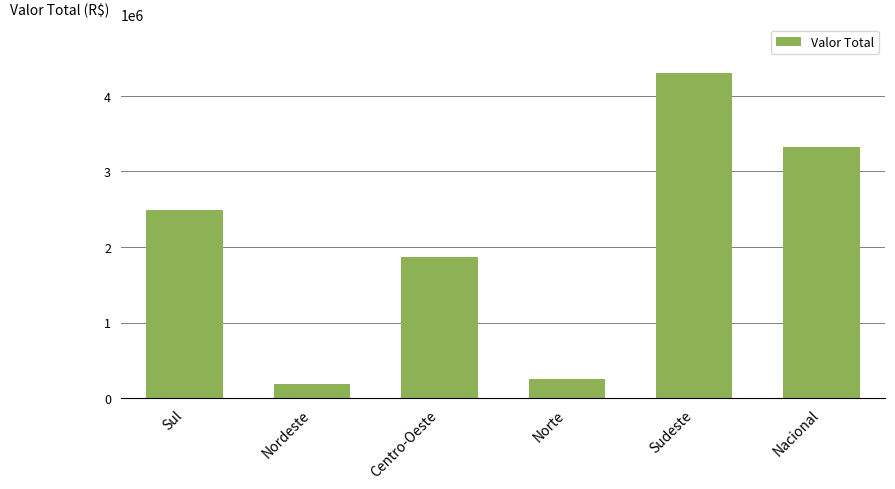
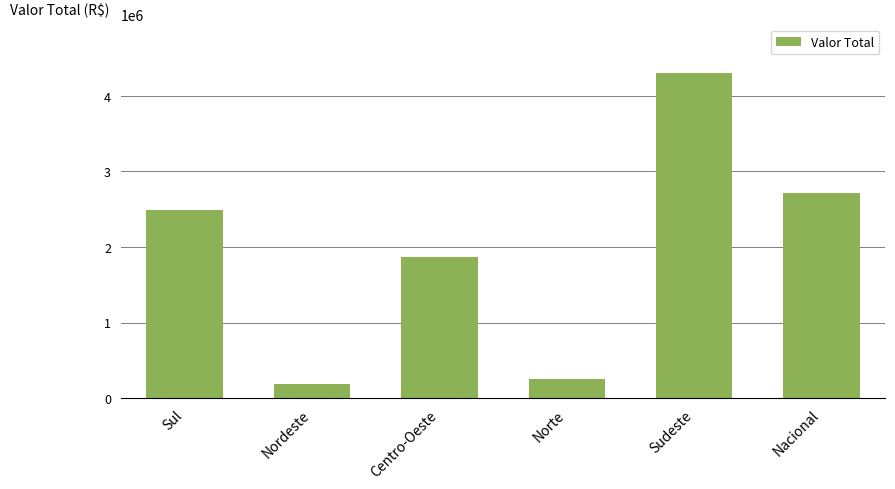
Nacional: 3300000 -> 2700000
